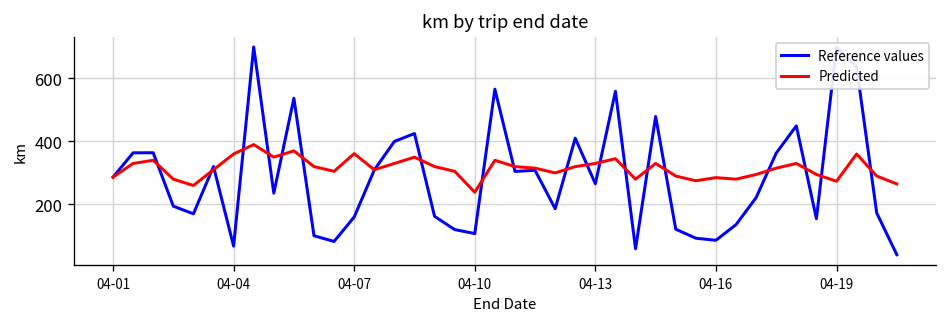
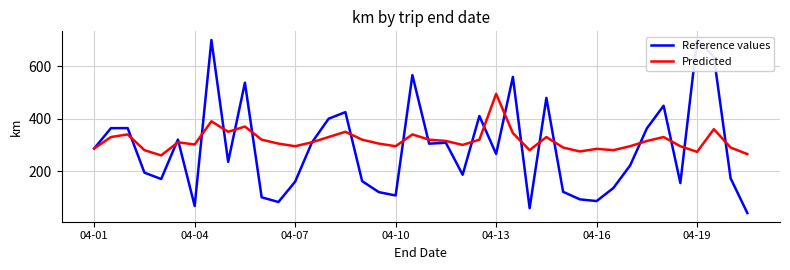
Predicted, 04-04: 360 -> 300
Predicted, 04-07: 360 -> 300
Predicted, 04-10: 240 -> 300
Predicted, 04-13: 330 -> 490
